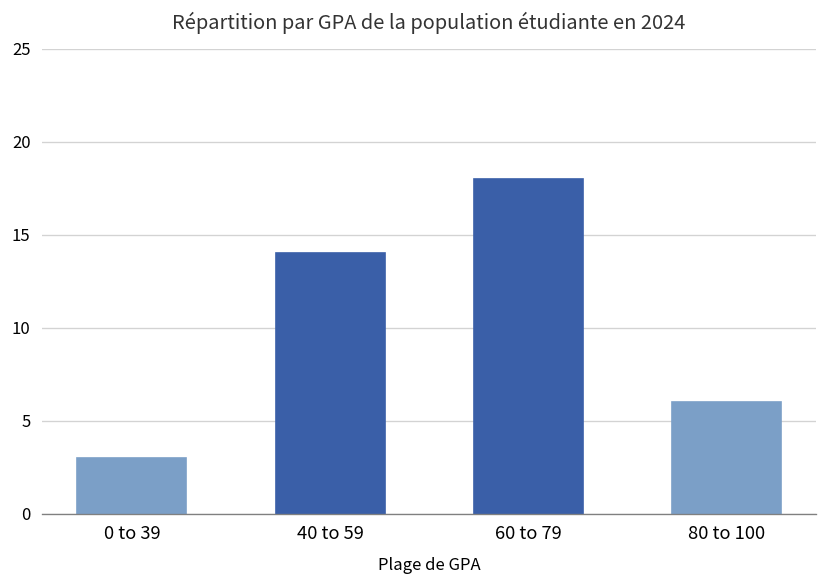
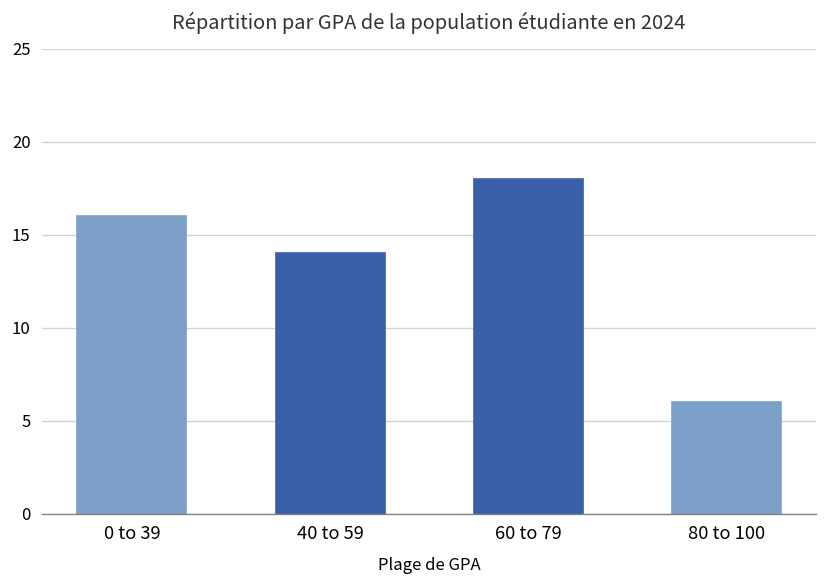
0 to 39: 3 -> 16
